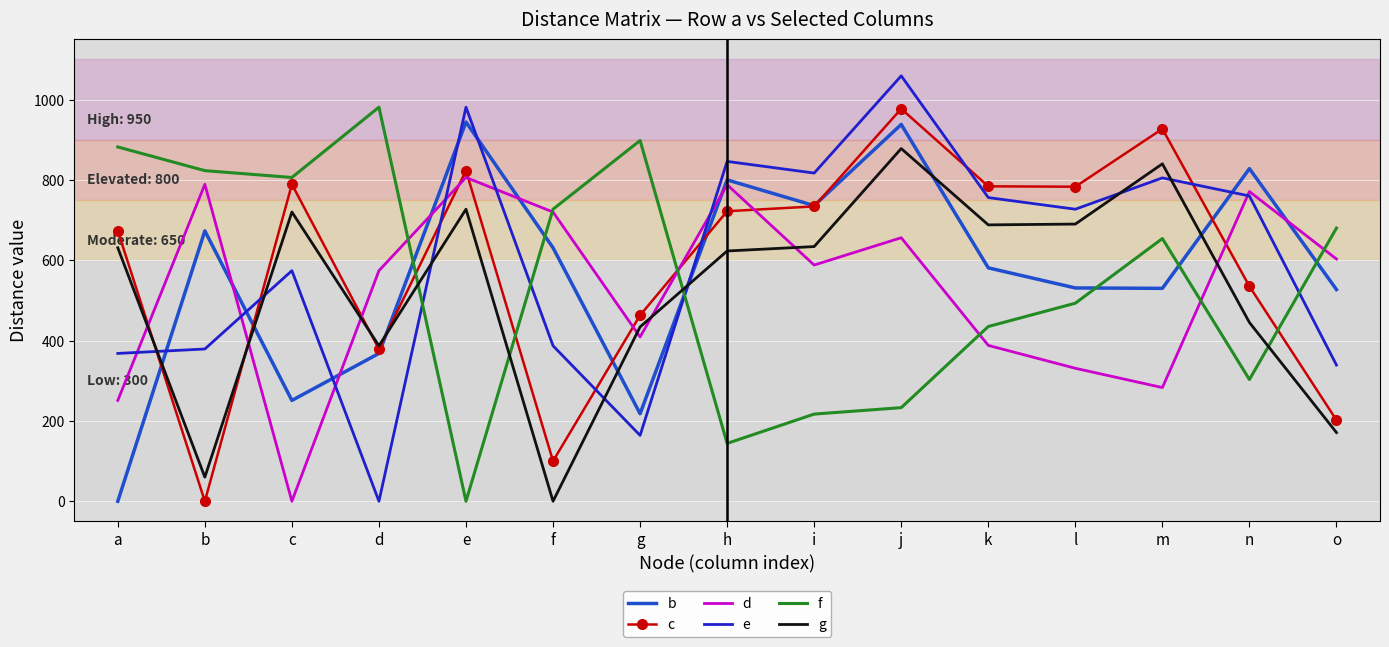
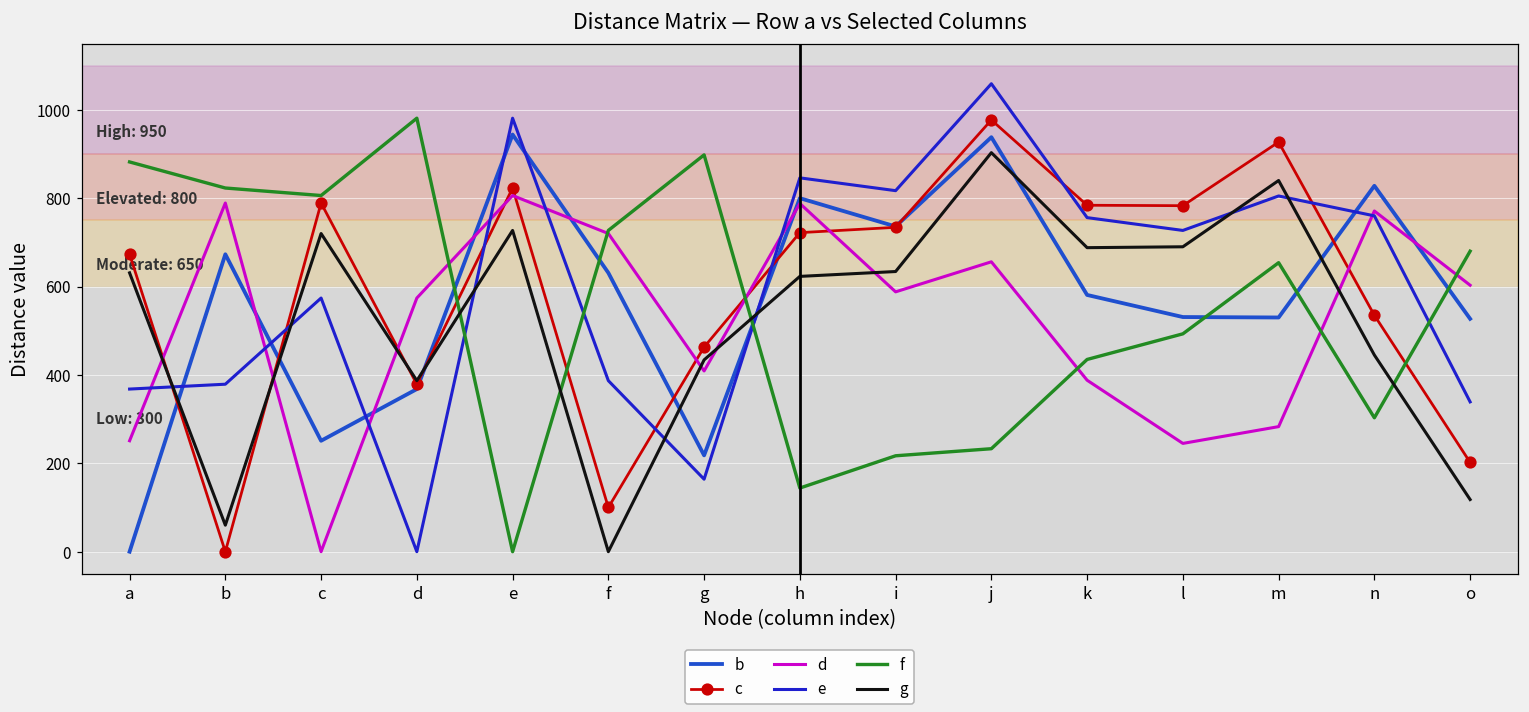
g, j: 880 -> 900
d, l: 330 -> 250
g, o: 170 -> 120
